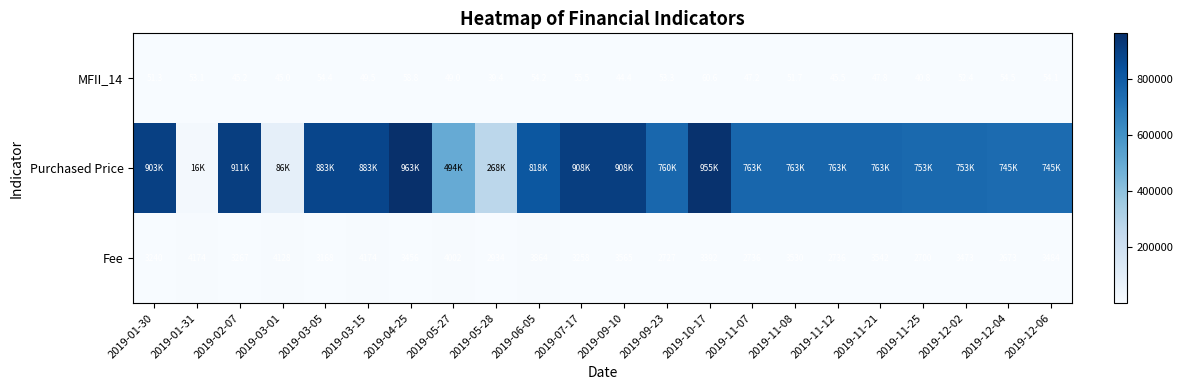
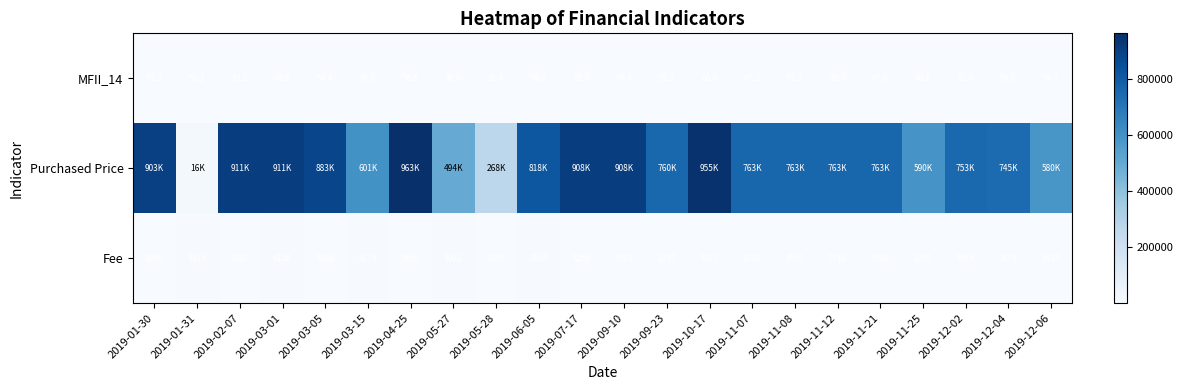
Purchased Price, 2019-03-01: 86K -> 911K
Purchased Price, 2019-03-15: 883K -> 601K
Purchased Price, 2019-11-25: 753K -> 590K
Purchased Price, 2019-12-06: 745K -> 580K
